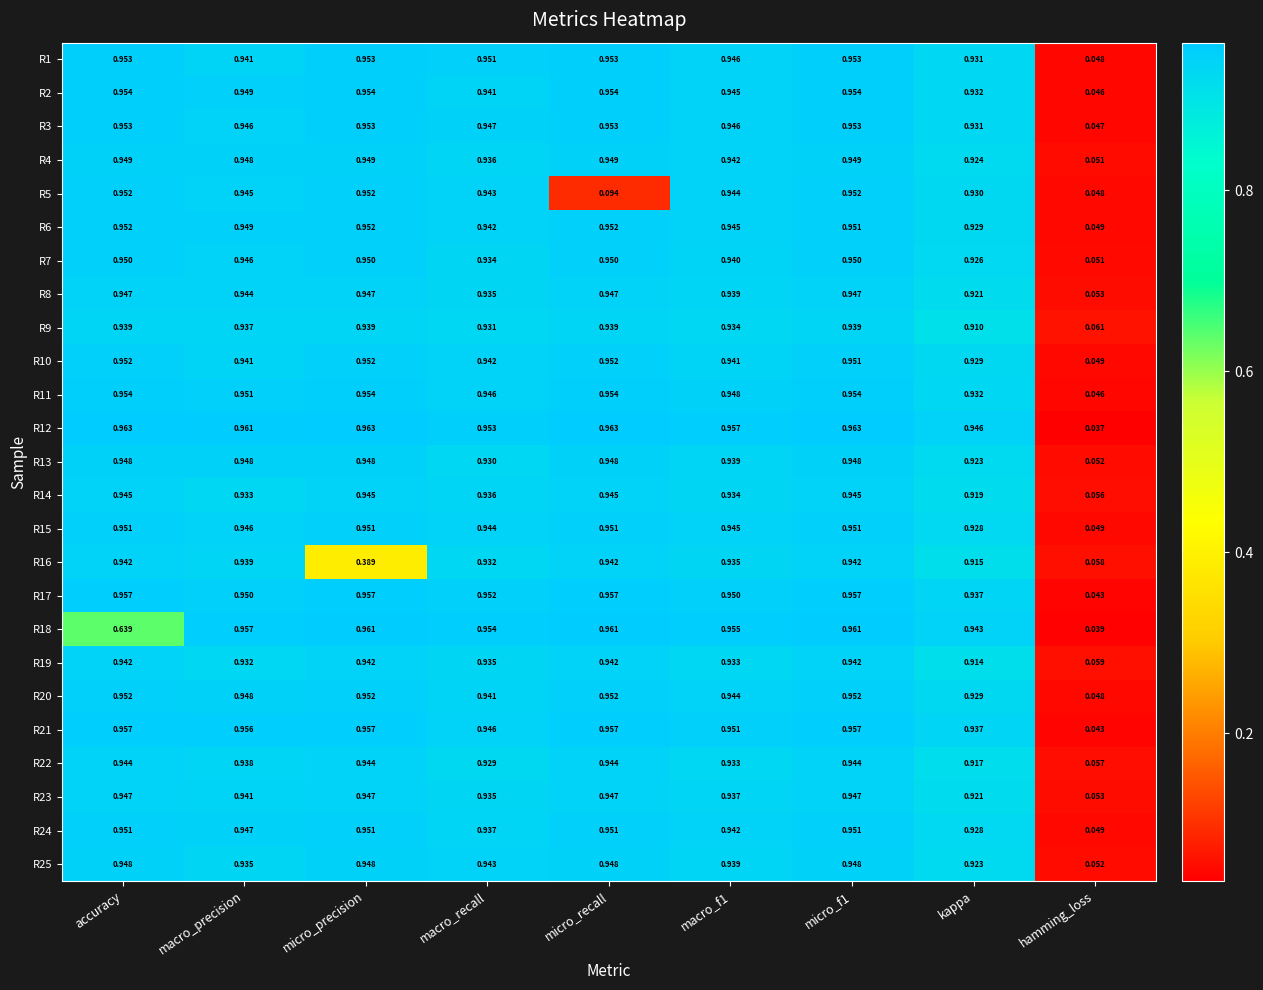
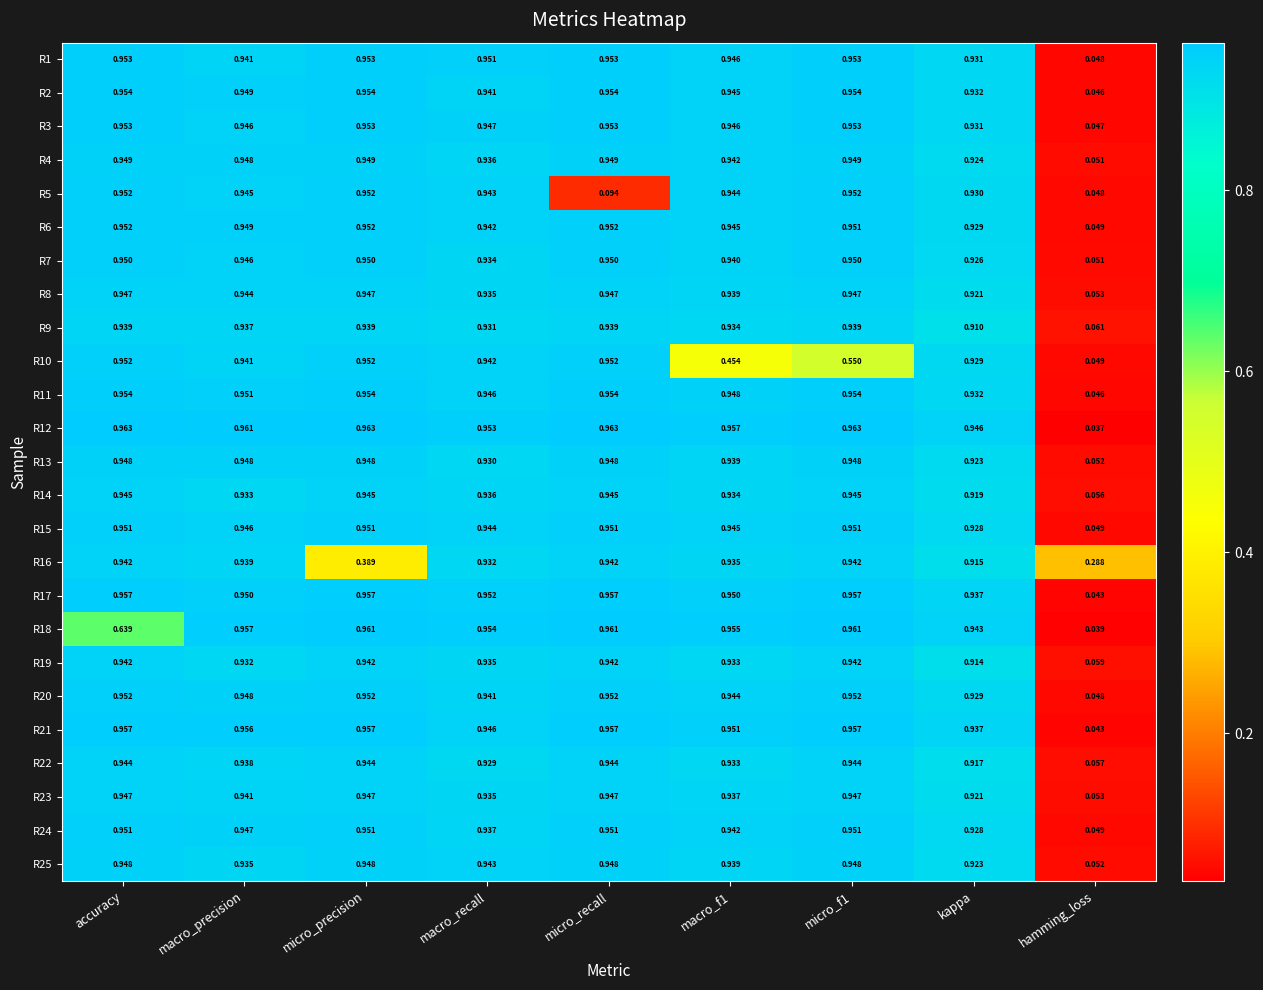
R10, macro_f1: 0.941 -> 0.454
R10, micro_f1: 0.951 -> 0.550
R16, hamming_loss: 0.058 -> 0.288
